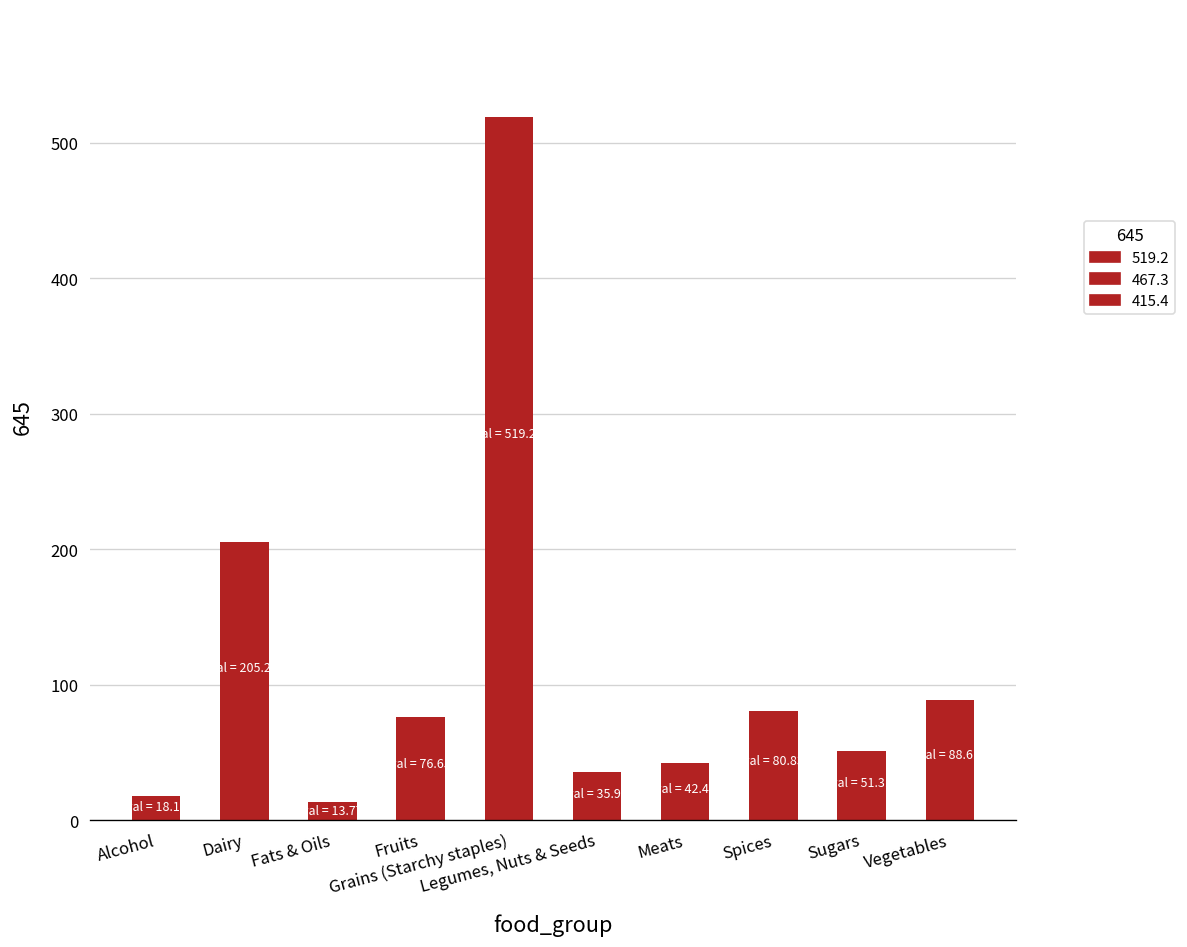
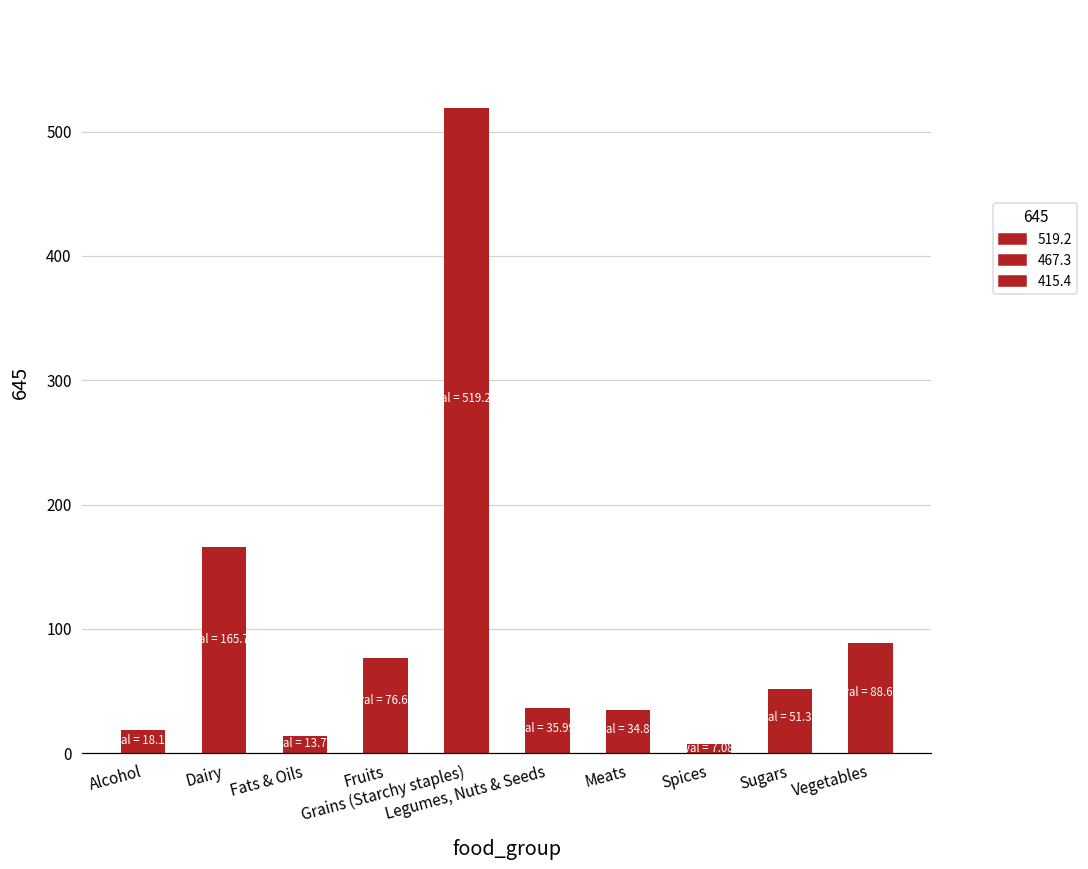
Dairy: 205.23 -> 165.70
Meats: 42.43 -> 34.89
Spices: 80.83 -> 7.08
